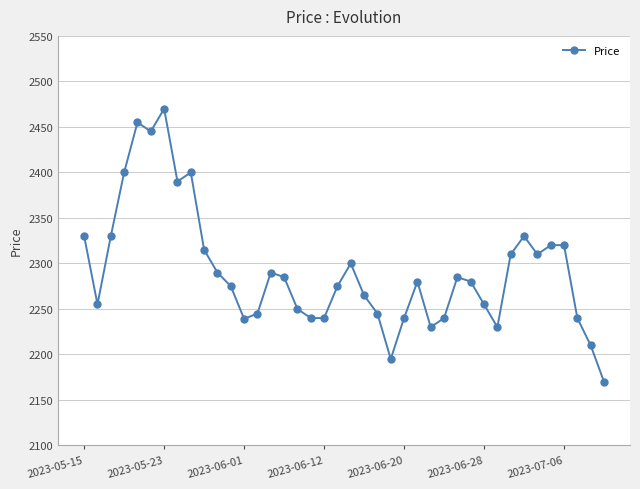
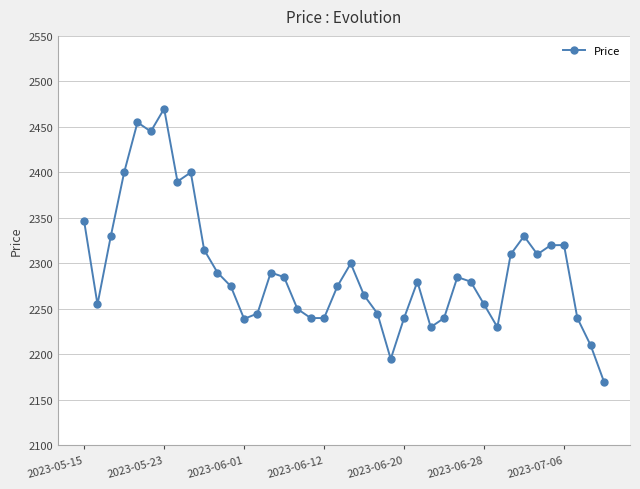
2023-05-15: 2330 -> 2350
